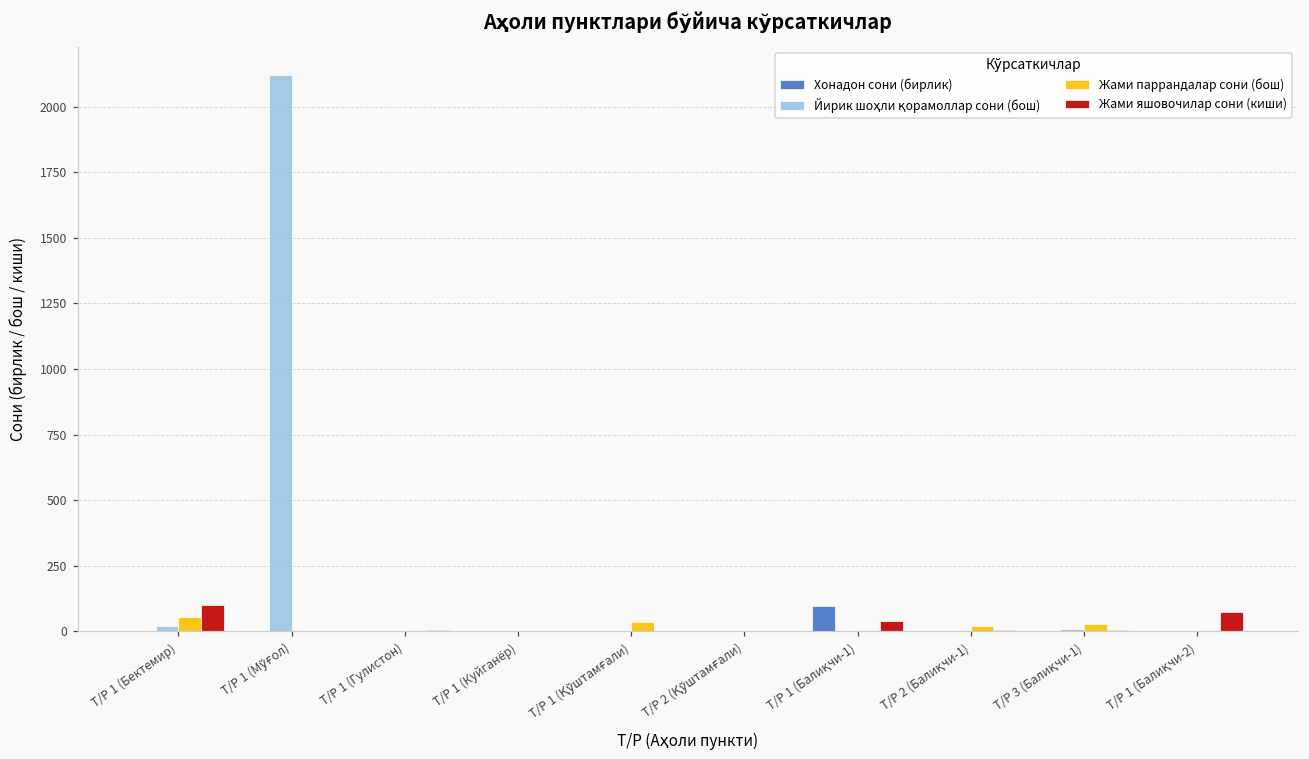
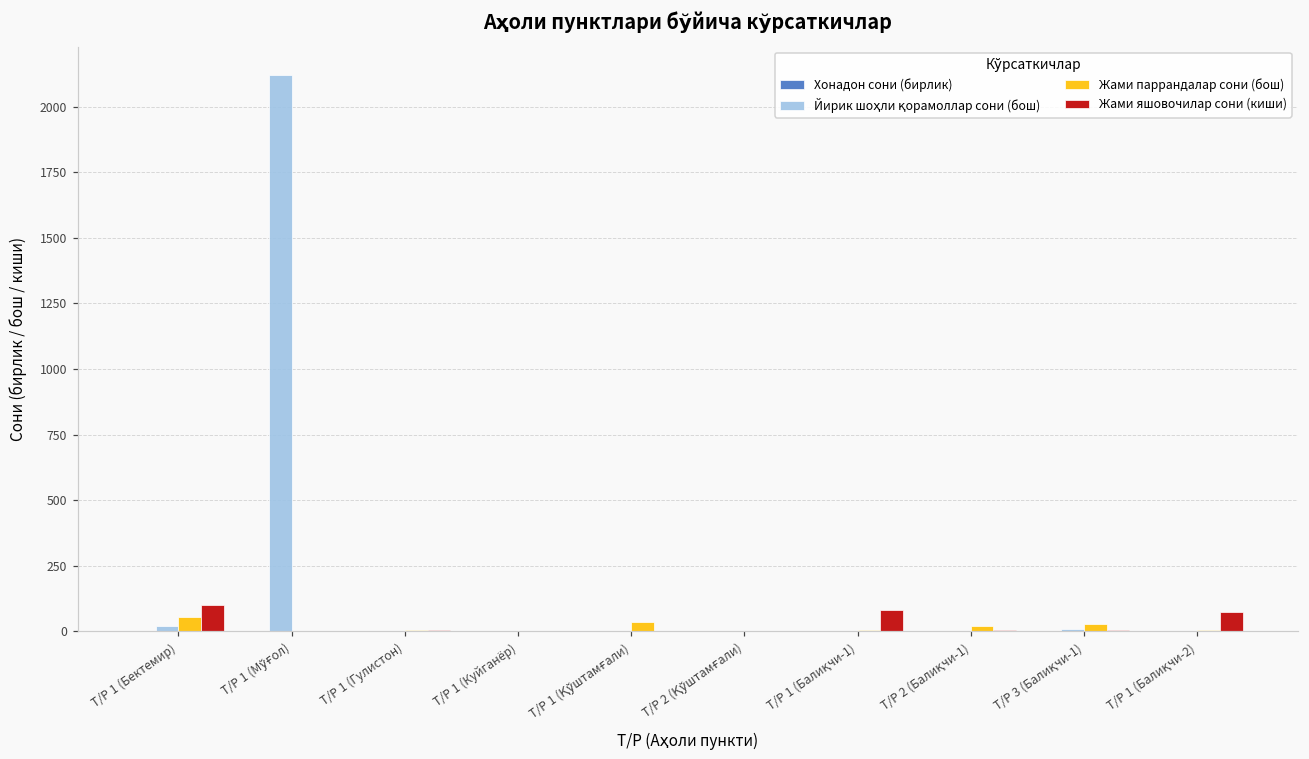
Хонадон сони (бирлик), Т/Р 1 (Балиқчи-1): 100 -> 0
Жами яшовочилар сони (киши), Т/Р 1 (Балиқчи-1): 40 -> 80
